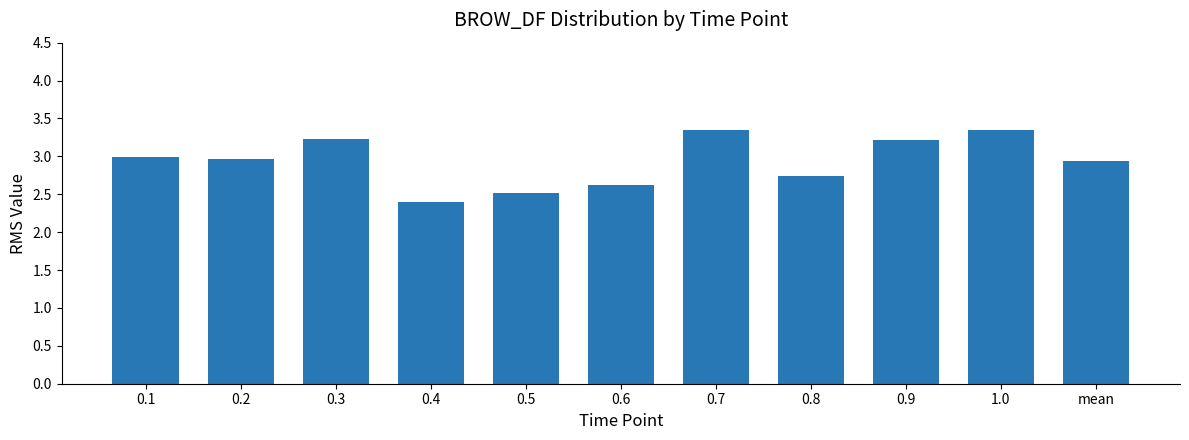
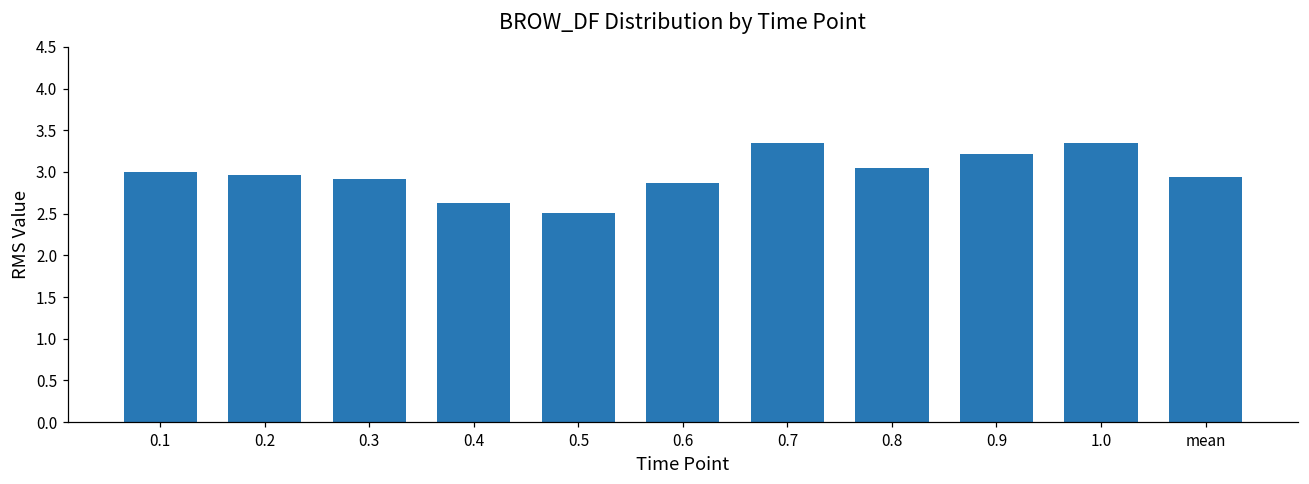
0.3: 3.2 -> 2.9
0.4: 2.4 -> 2.6
0.6: 2.6 -> 2.9
0.8: 2.7 -> 3.1
